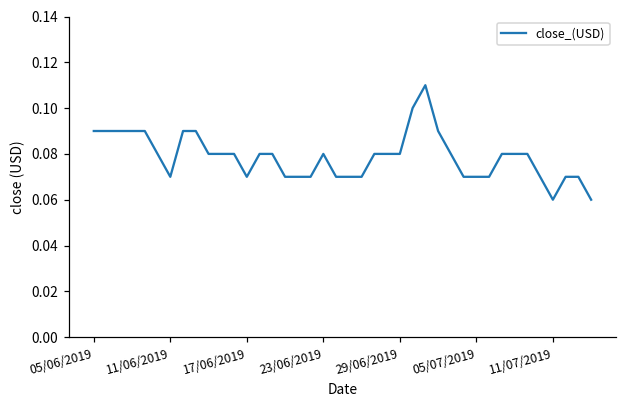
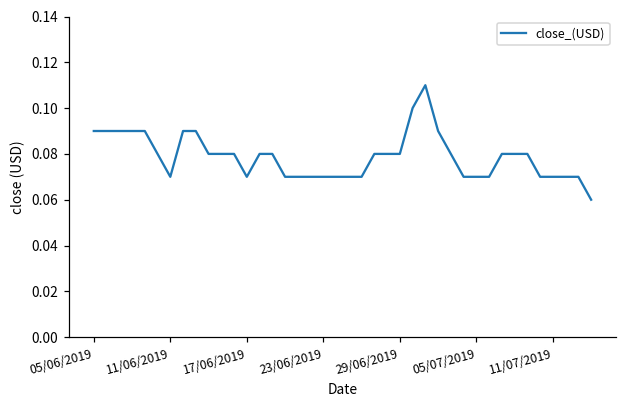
23/06/2019: 0.08 -> 0.07
11/07/2019: 0.06 -> 0.07
